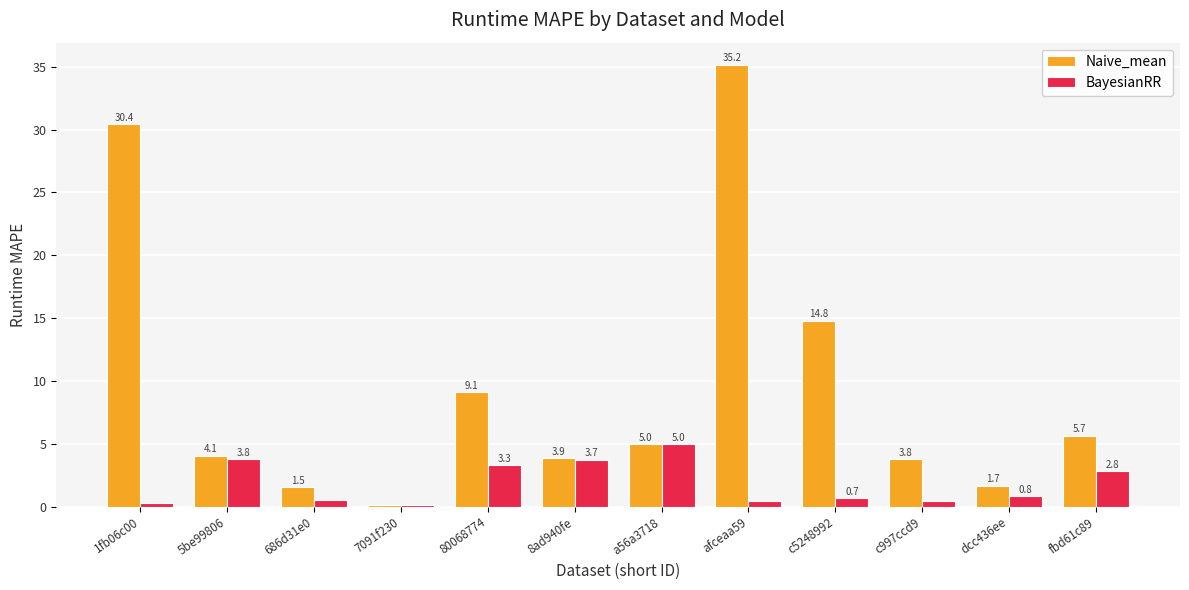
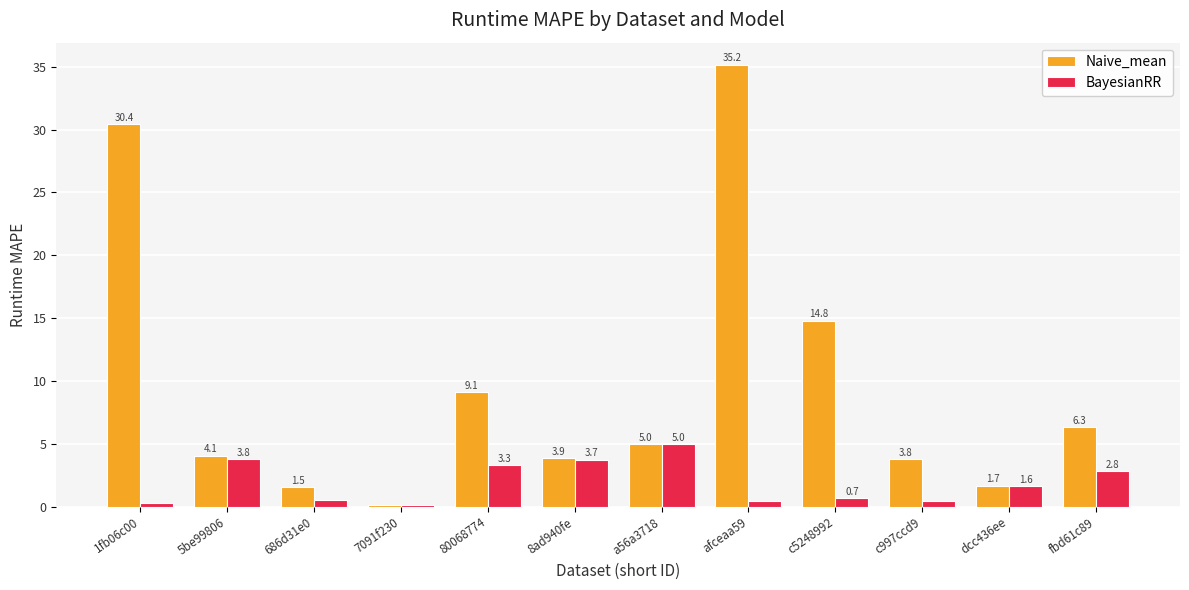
BayesianRR, dcc436ee: 0.8 -> 1.6
Naive_mean, fbd61c89: 5.7 -> 6.3
